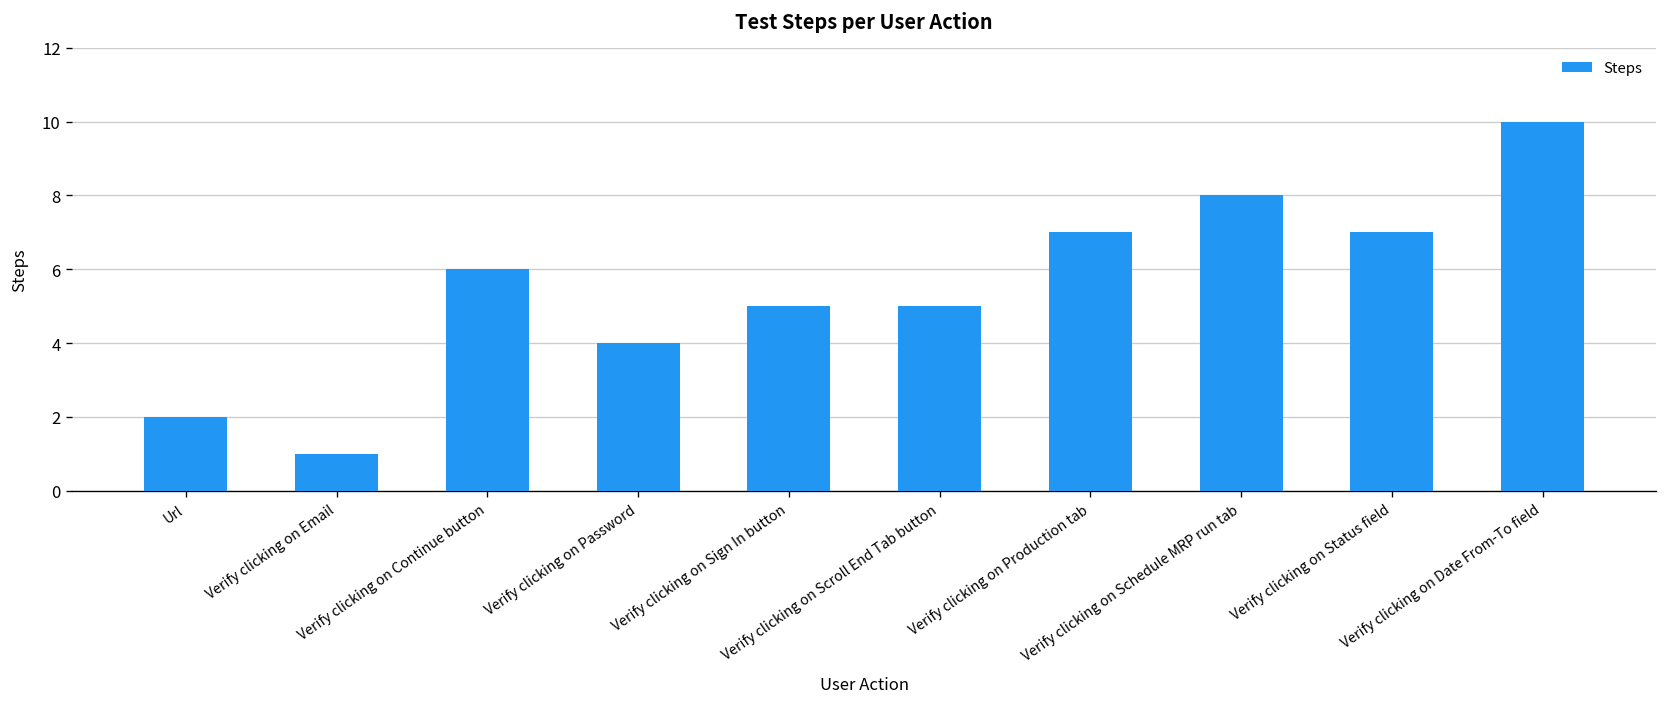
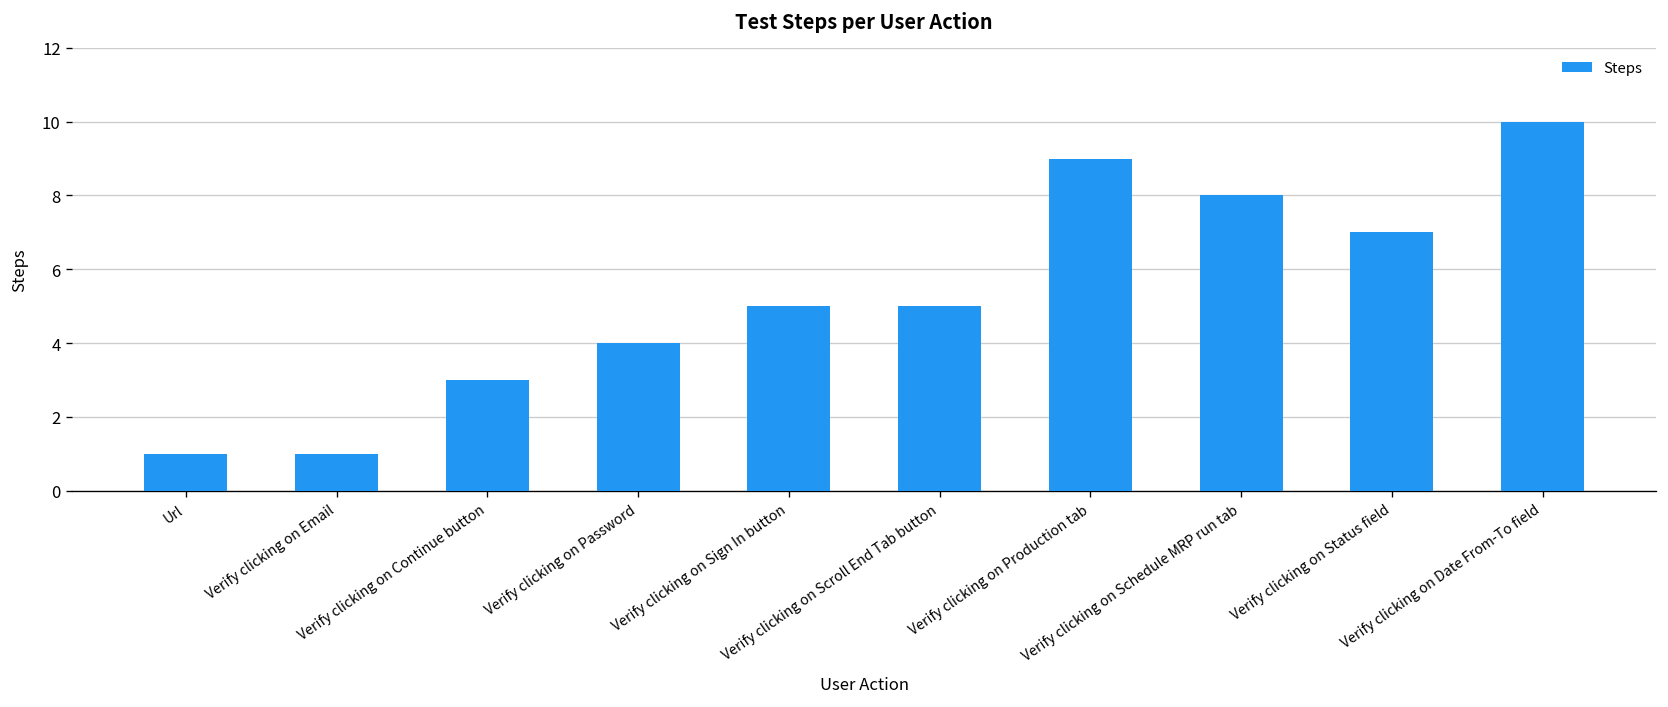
Url: 2 -> 1
Verify clicking on Continue button: 6 -> 3
Verify clicking on Production tab: 7 -> 9
